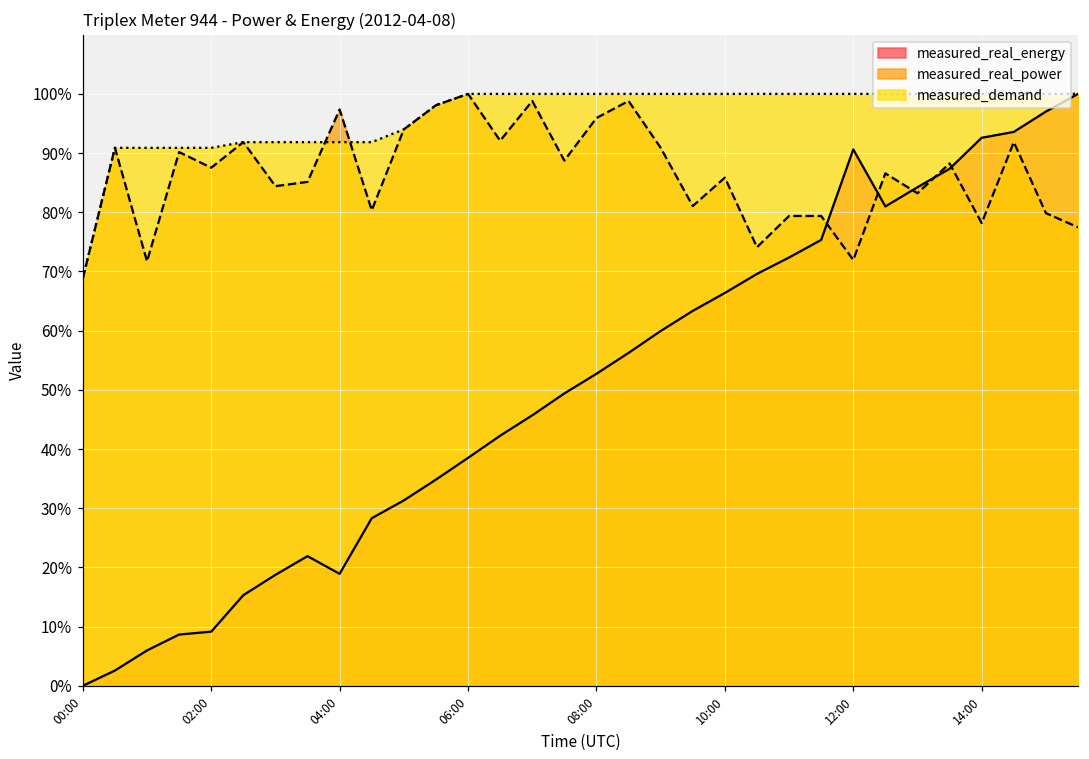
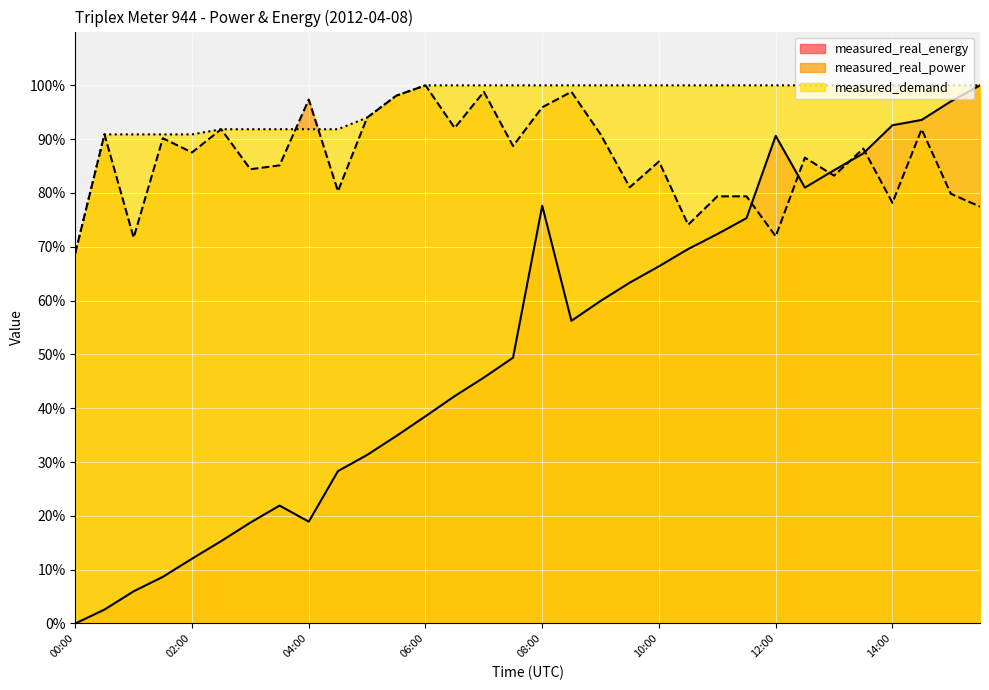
measured_real_energy, 02:00: 9% -> 12%
measured_real_energy, 08:00: 53% -> 78%
